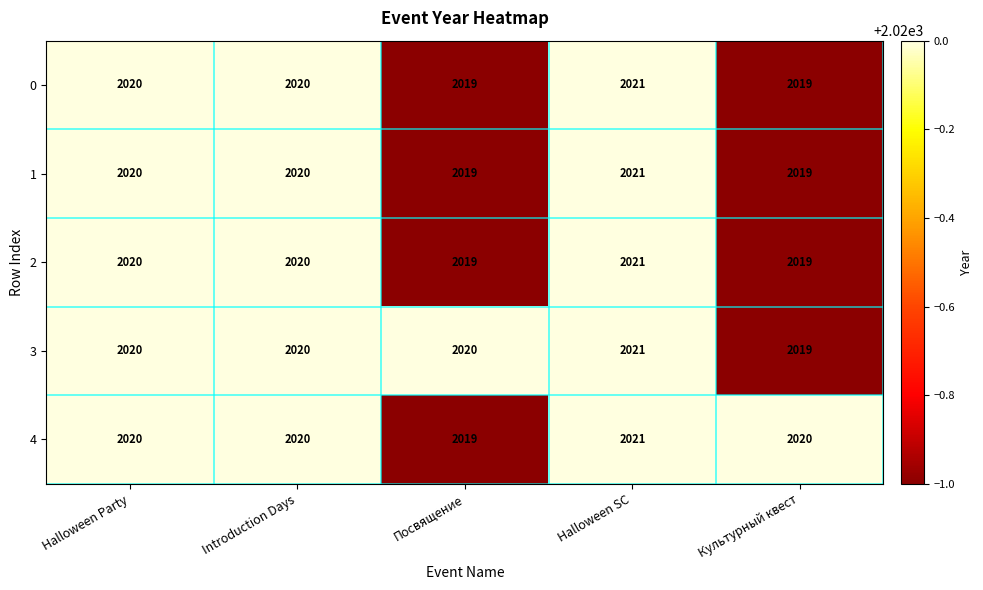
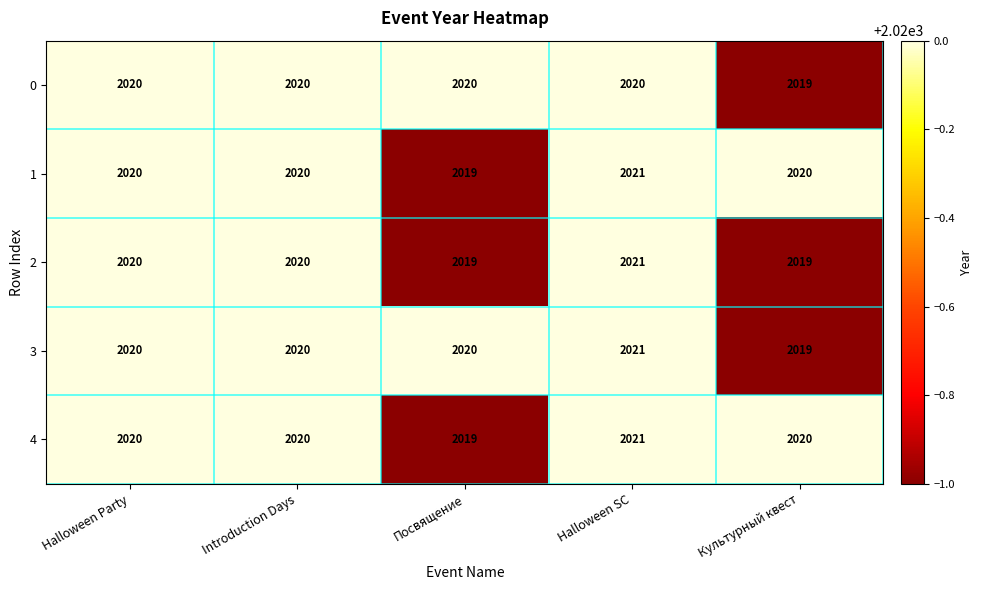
0, Посвящение: 2019 -> 2020
0, Halloween SC: 2021 -> 2020
1, Культурный квест: 2019 -> 2020
